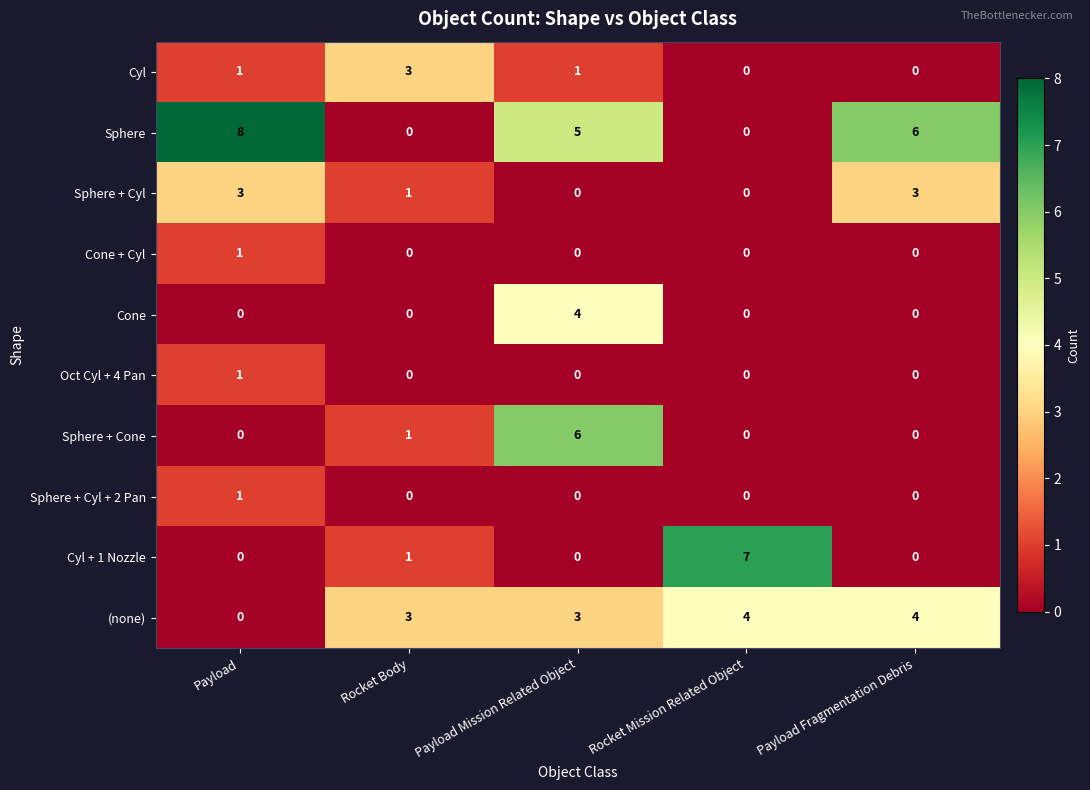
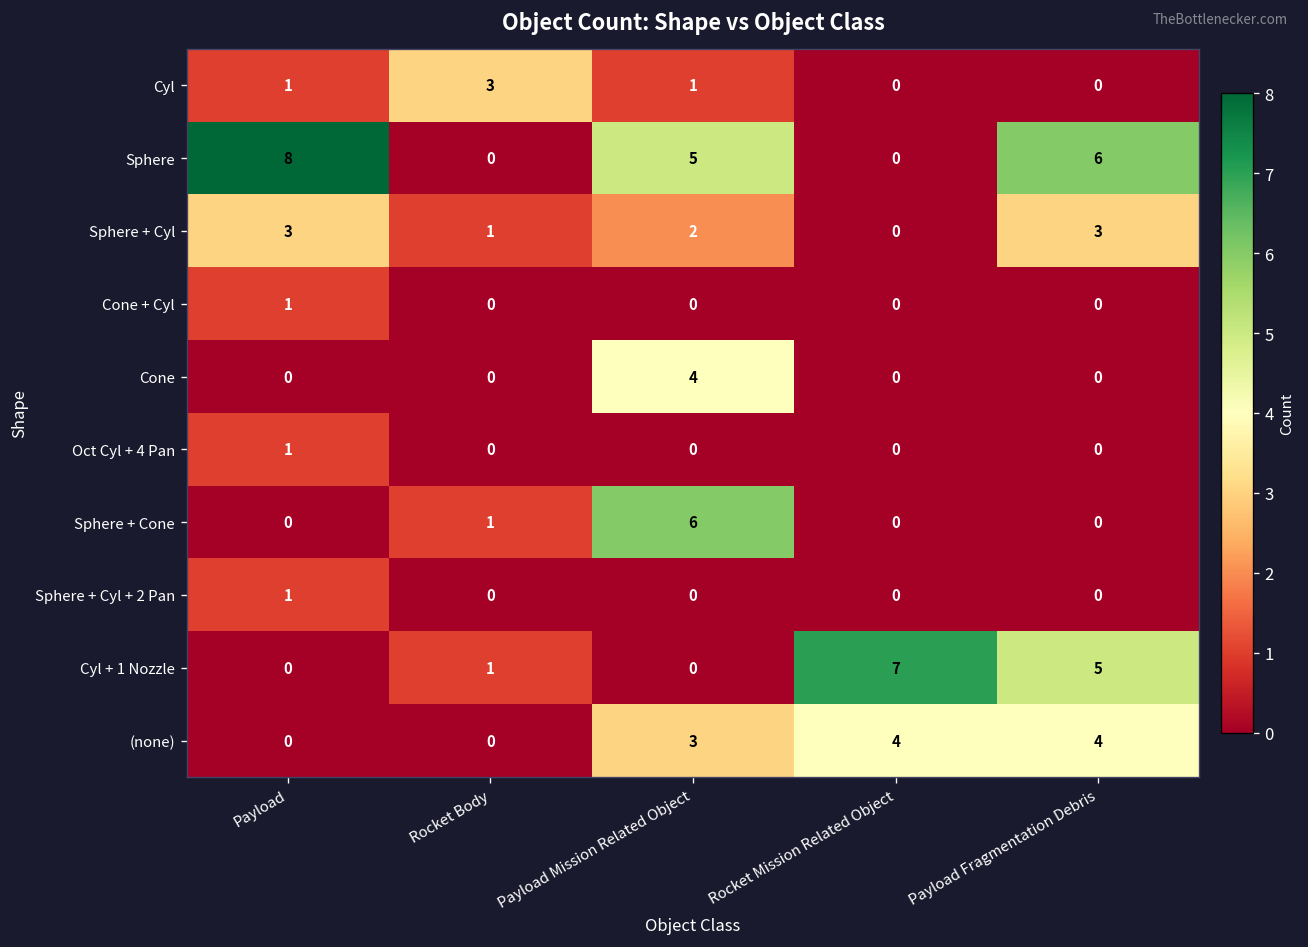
Sphere + Cyl, Payload Mission Related Object: 0 -> 2
Cyl + 1 Nozzle, Payload Fragmentation Debris: 0 -> 5
(none), Rocket Body: 3 -> 0
